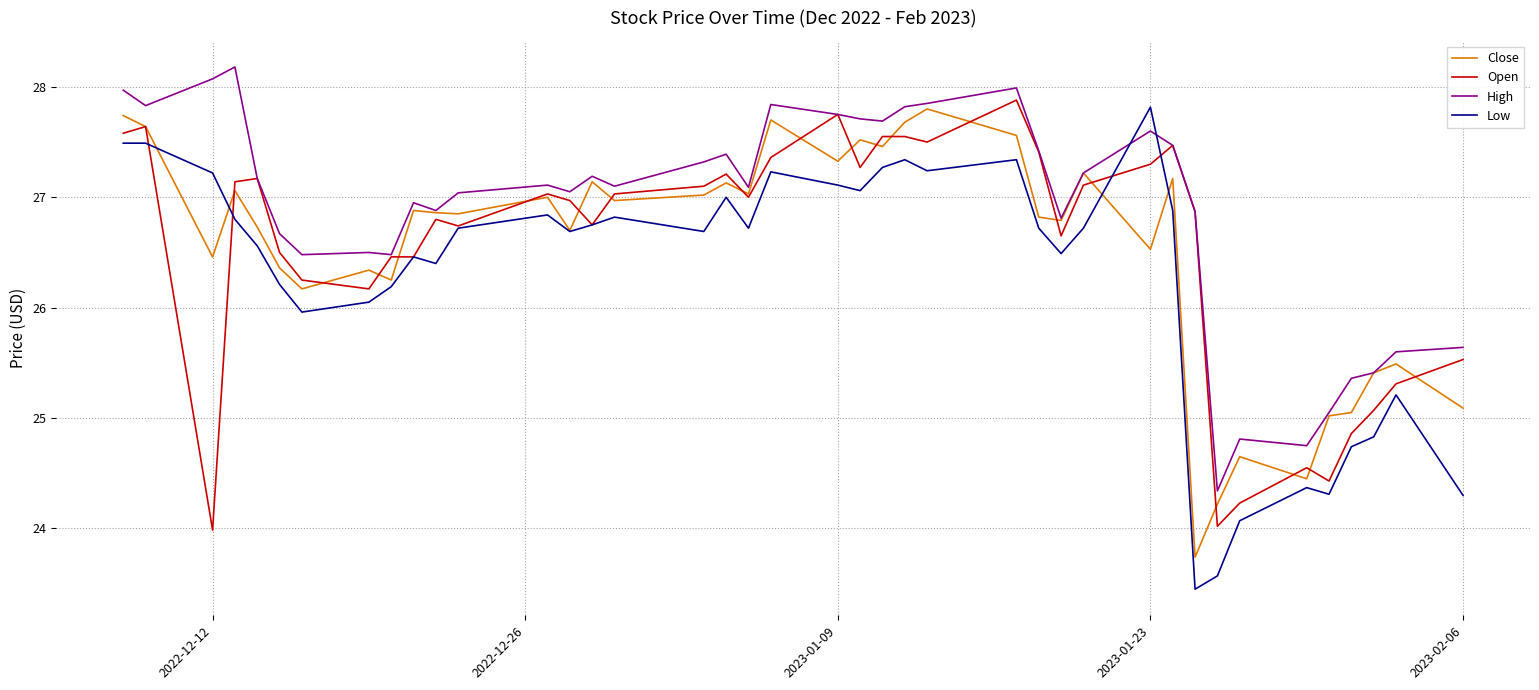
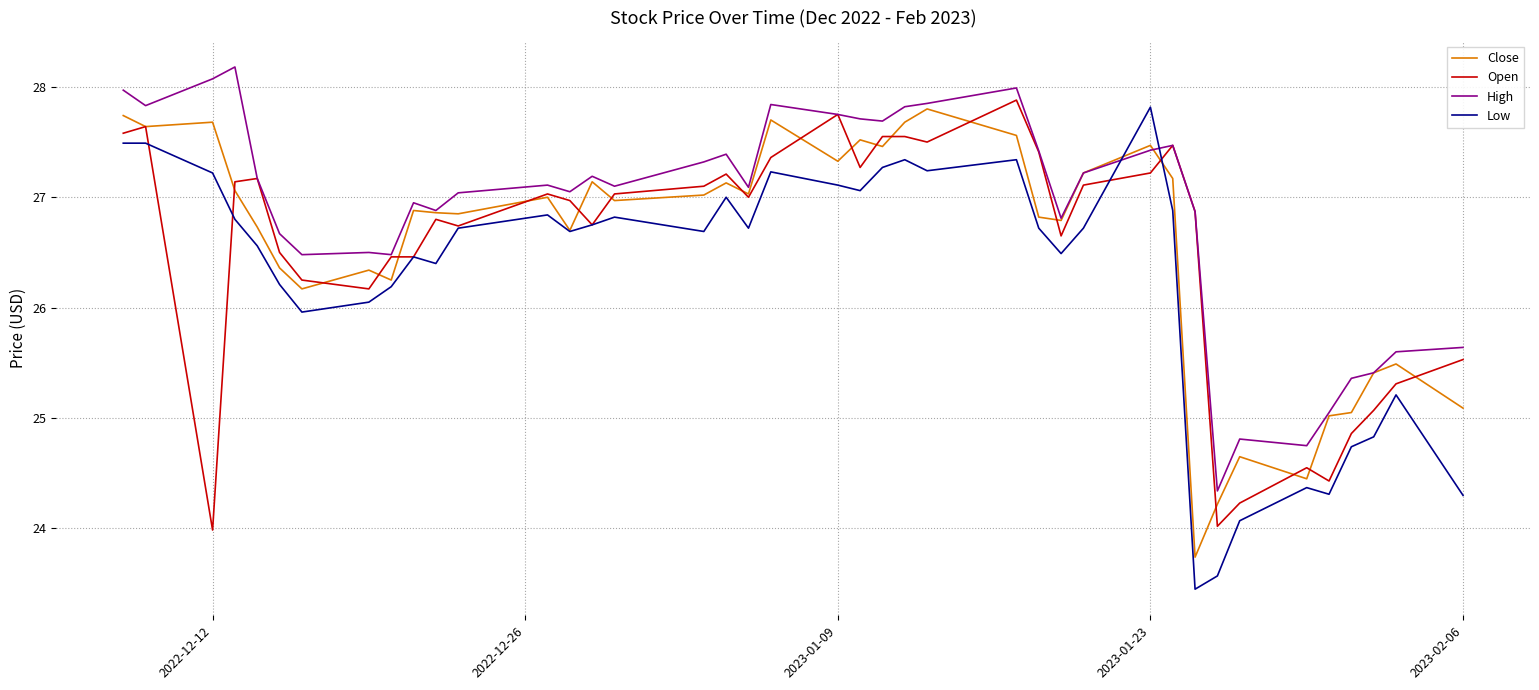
Close, 2022-12-12: 26.46 -> 27.68
Close, 2023-01-23: 26.53 -> 27.47
Open, 2023-01-23: 27.30 -> 27.22
High, 2023-01-23: 27.60 -> 27.43
